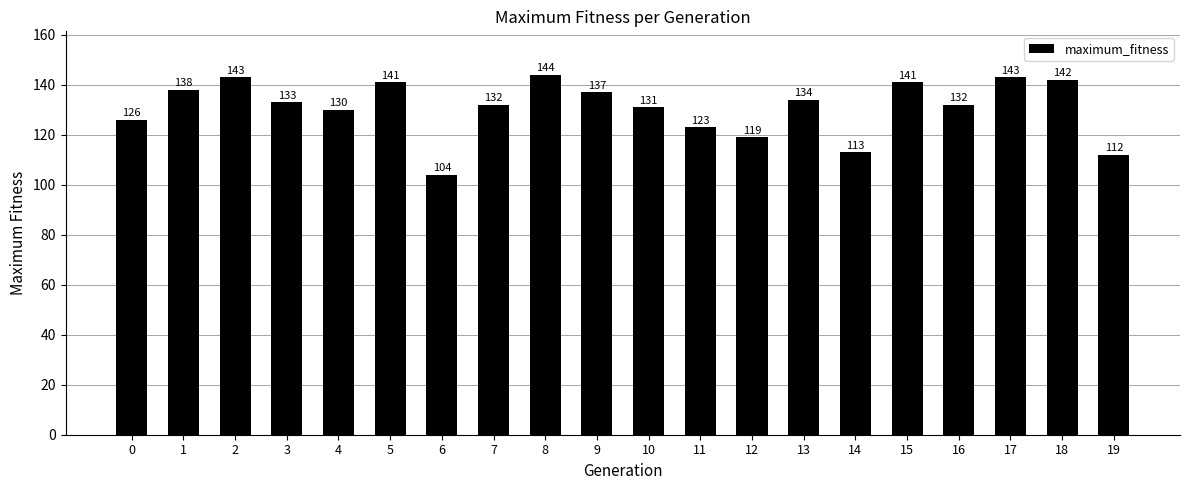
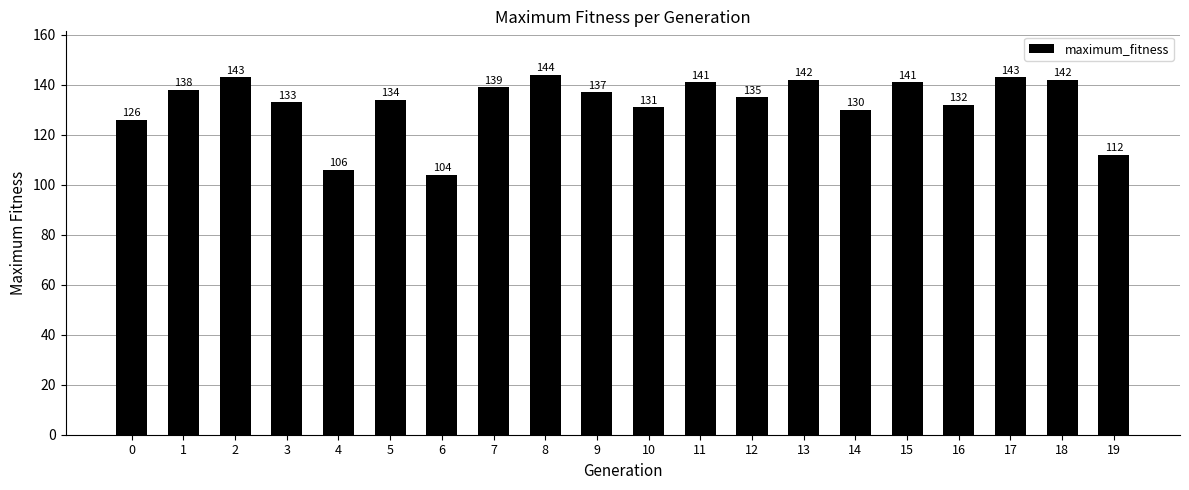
4: 130 -> 106
5: 141 -> 134
7: 132 -> 139
11: 123 -> 141
12: 119 -> 135
13: 134 -> 142
14: 113 -> 130
